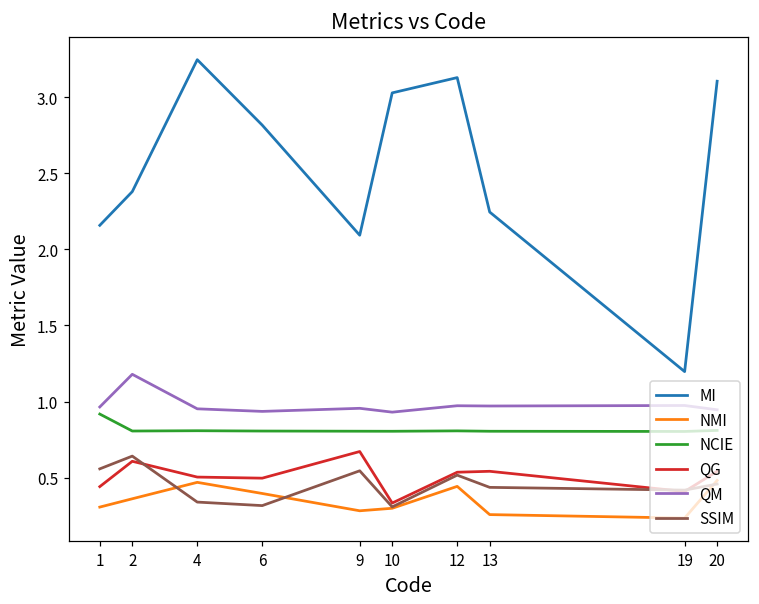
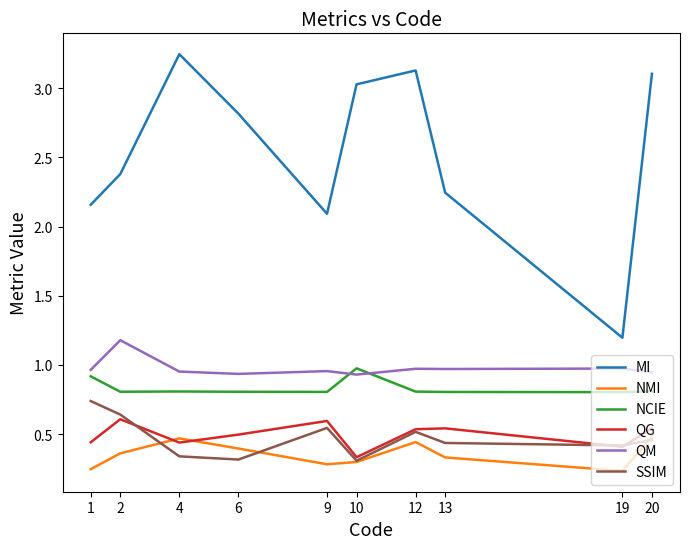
NMI, 1: 0.31 -> 0.25
SSIM, 1: 0.56 -> 0.74
QG, 4: 0.50 -> 0.44
QG, 9: 0.67 -> 0.59
NCIE, 10: 0.80 -> 0.98
NMI, 13: 0.26 -> 0.33
